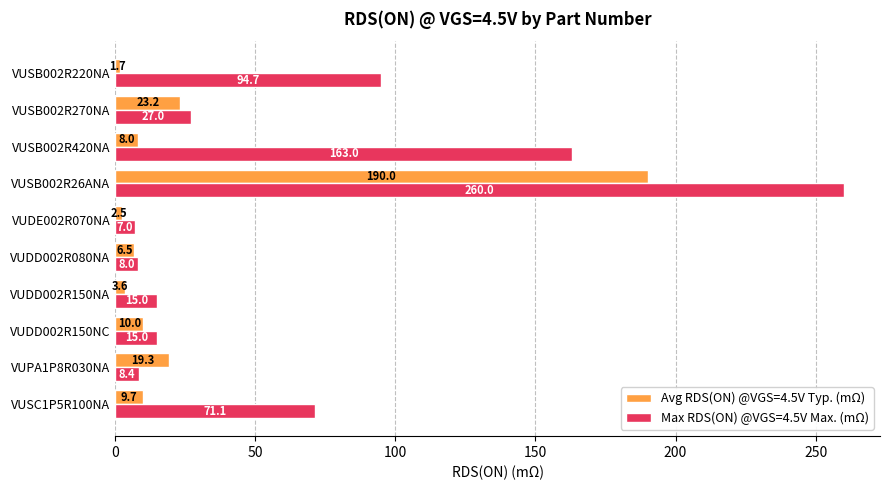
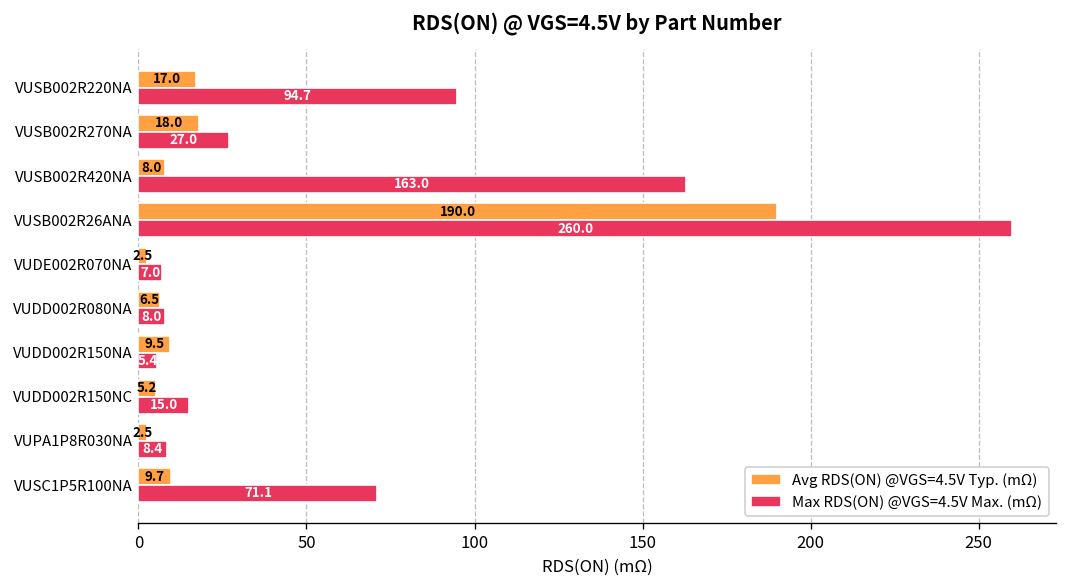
Avg RDS(ON) @VGS=4.5V Typ. (mΩ), VUSB002R220NA: 1.7 -> 17.0
Avg RDS(ON) @VGS=4.5V Typ. (mΩ), VUSB002R270NA: 23.2 -> 18.0
Avg RDS(ON) @VGS=4.5V Typ. (mΩ), VUDD002R150NA: 3.6 -> 9.5
Max RDS(ON) @VGS=4.5V Max. (mΩ), VUDD002R150NA: 15.0 -> 5.4
Avg RDS(ON) @VGS=4.5V Typ. (mΩ), VUDD002R150NC: 10.0 -> 5.2
Avg RDS(ON) @VGS=4.5V Typ. (mΩ), VUPA1P8R030NA: 19.3 -> 2.5
